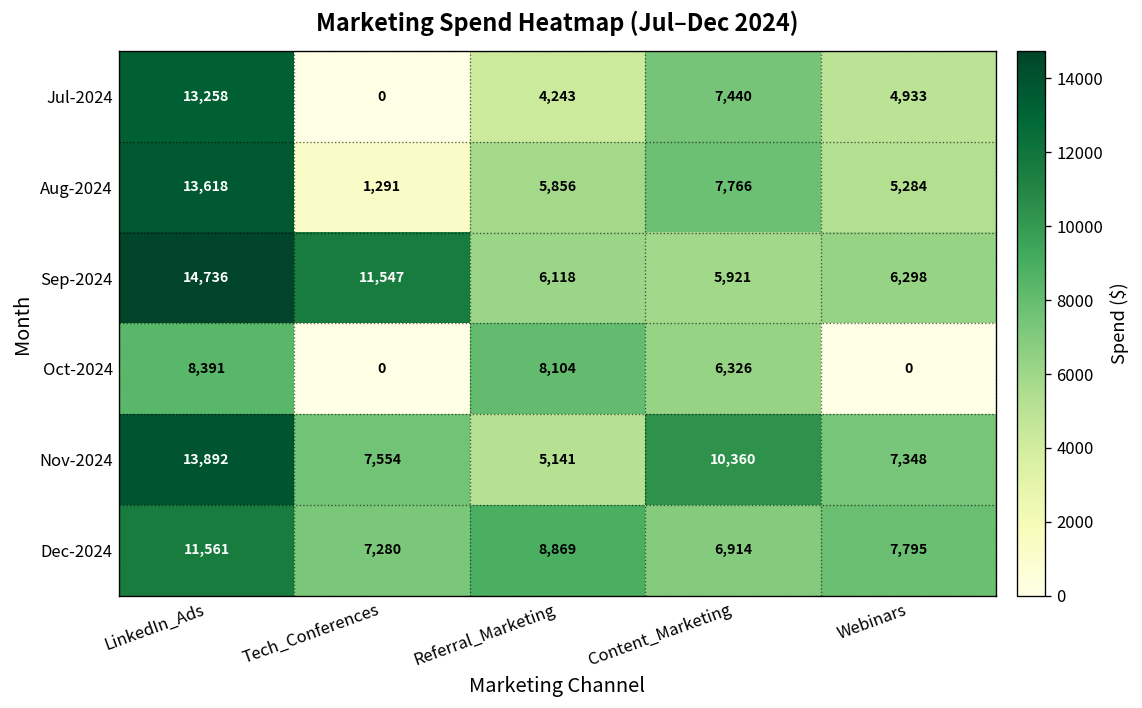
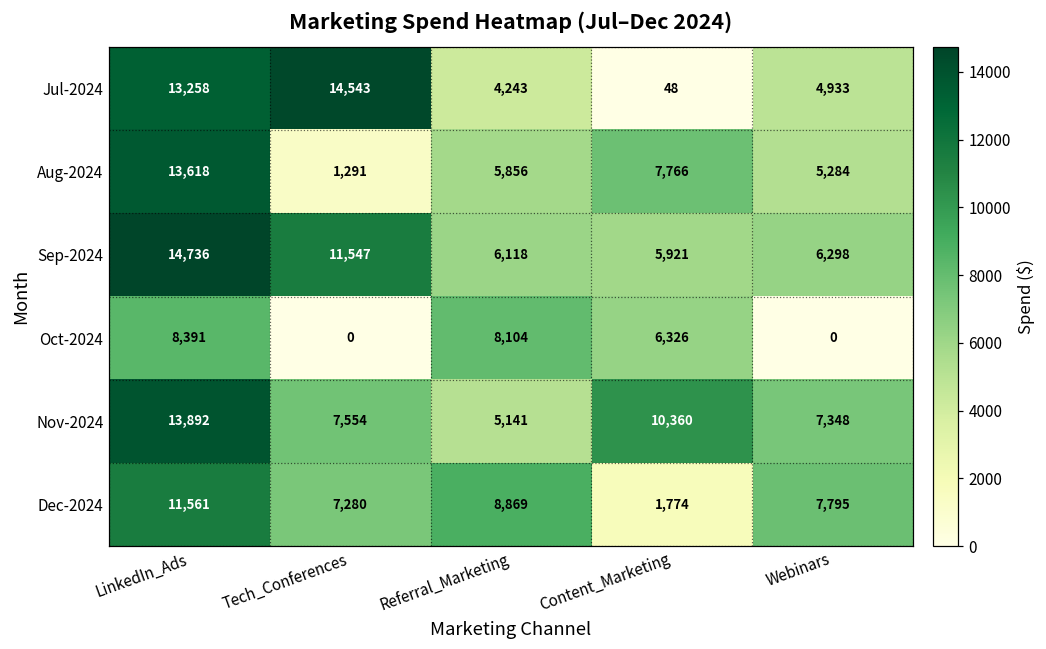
Jul-2024, Tech_Conferences: 0 -> 14,543
Jul-2024, Content_Marketing: 7,440 -> 48
Dec-2024, Content_Marketing: 6,914 -> 1,774
